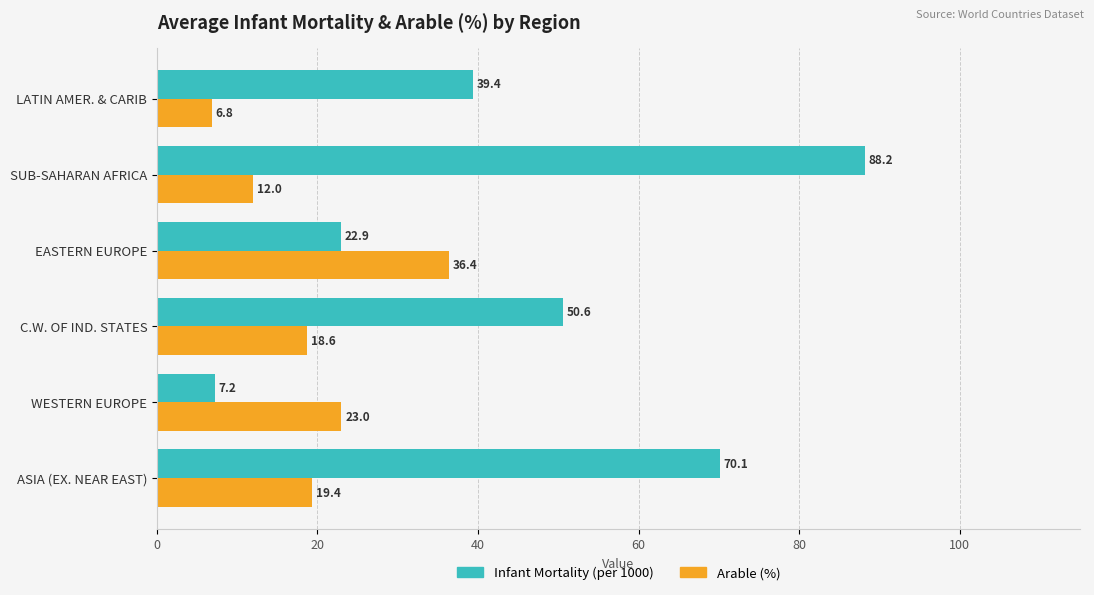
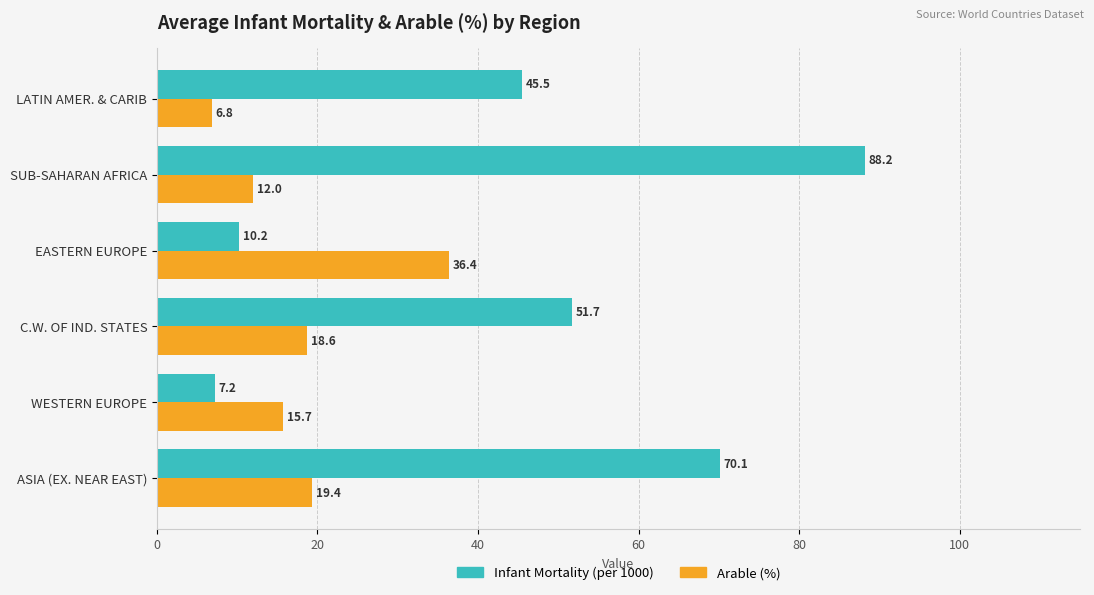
Infant Mortality (per 1000), LATIN AMER. & CARIB: 39.4 -> 45.5
Infant Mortality (per 1000), EASTERN EUROPE: 22.9 -> 10.2
Infant Mortality (per 1000), C.W. OF IND. STATES: 50.6 -> 51.7
Arable (%), WESTERN EUROPE: 23.0 -> 15.7
